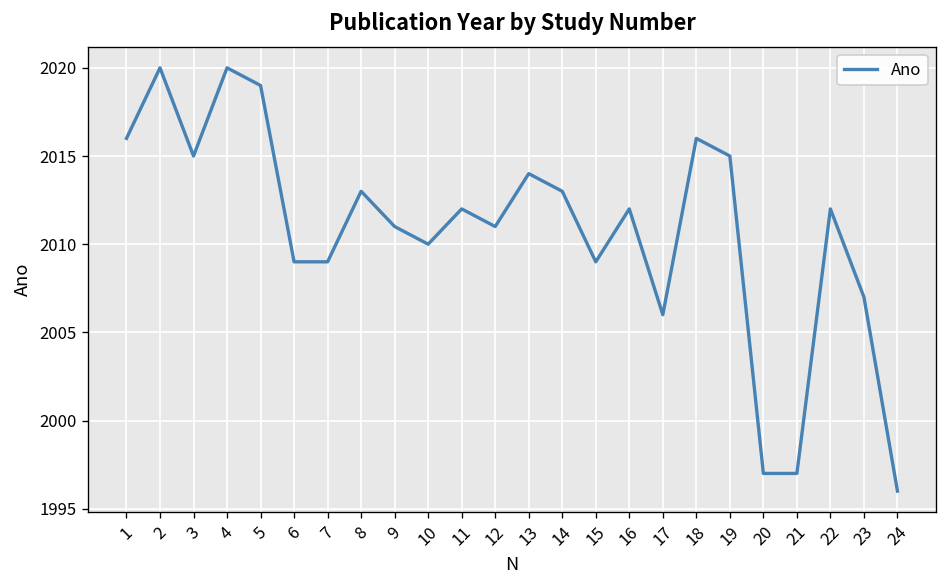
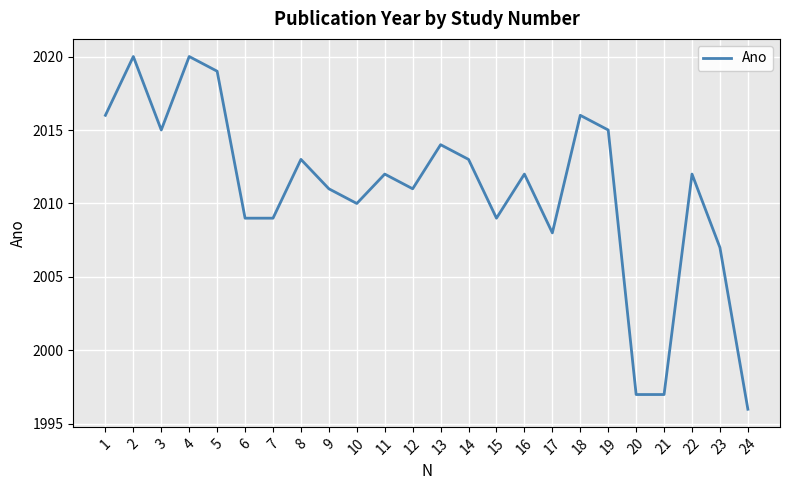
17: 2006 -> 2008
